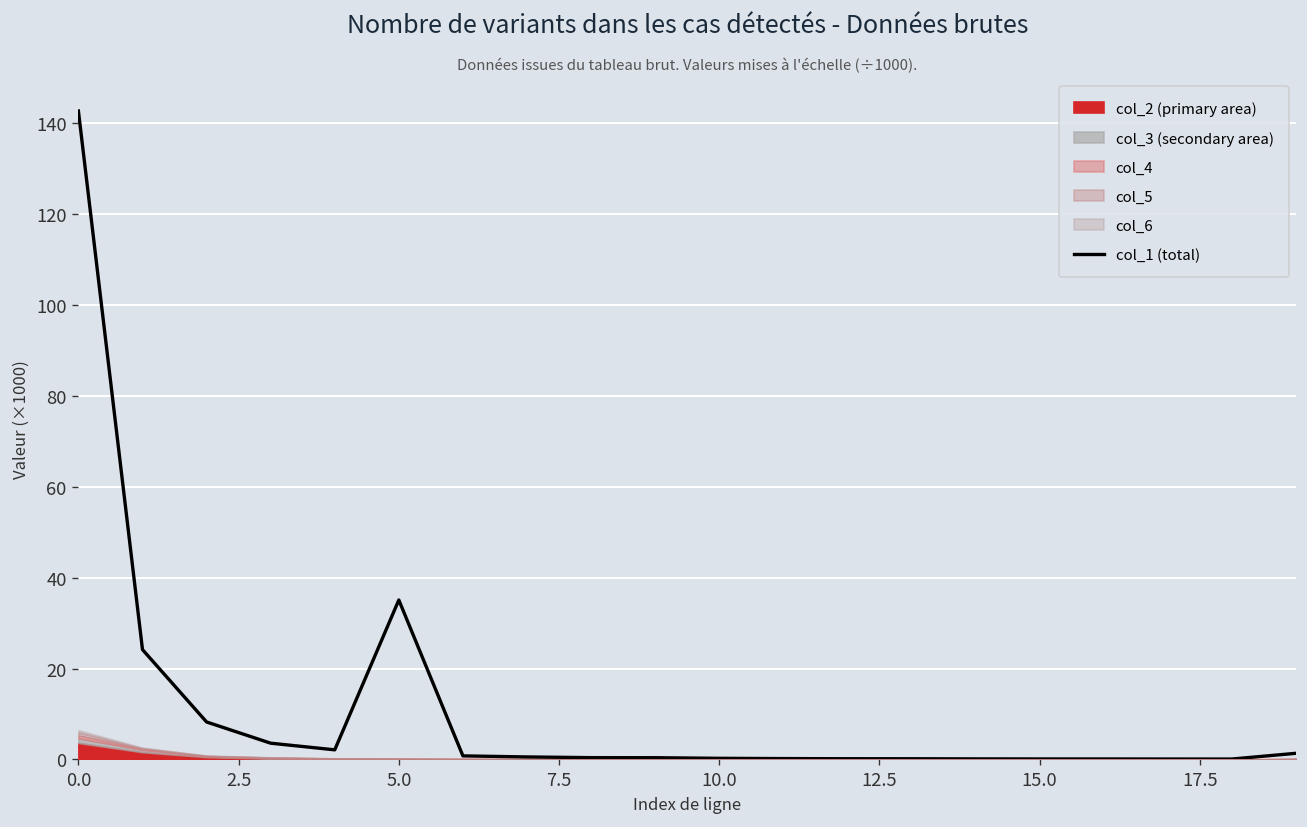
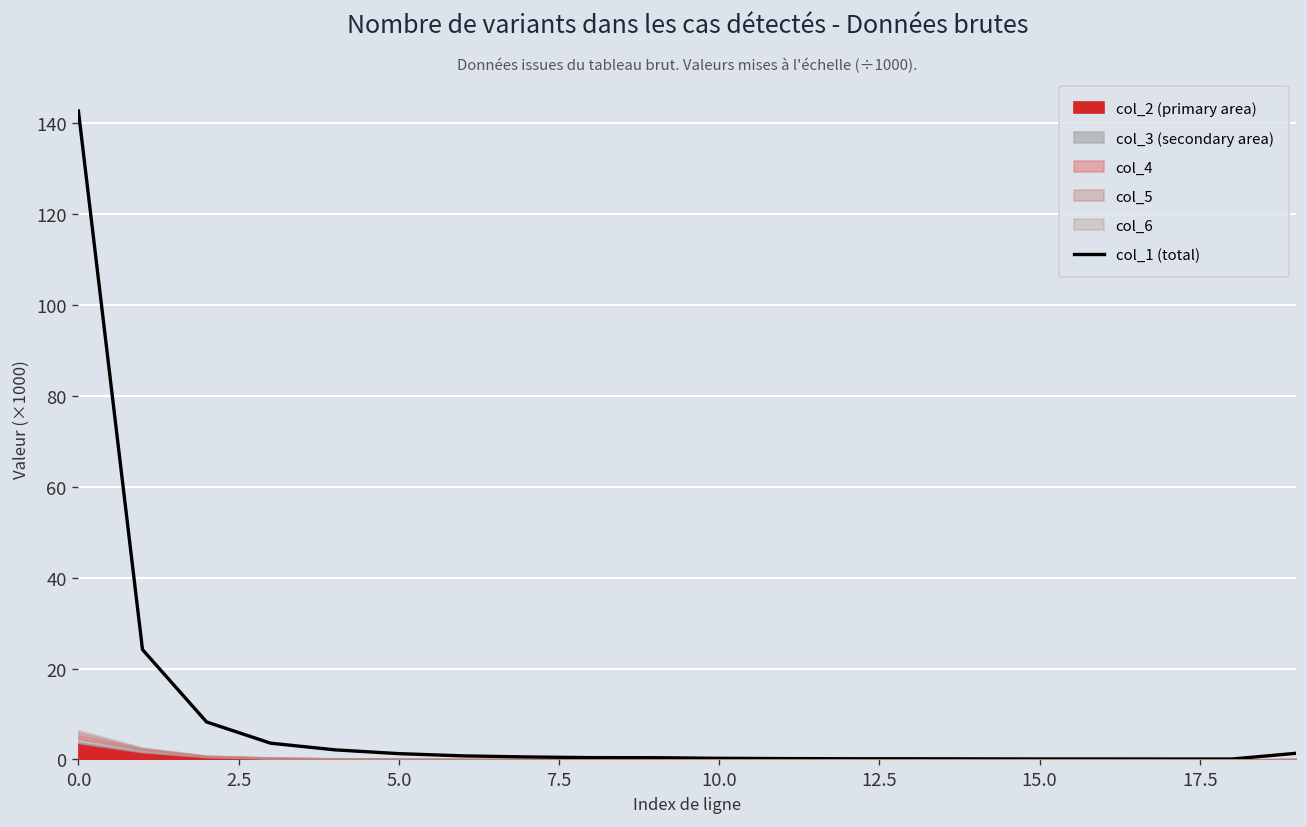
col_1 (total), 5.0: 35 -> 1
